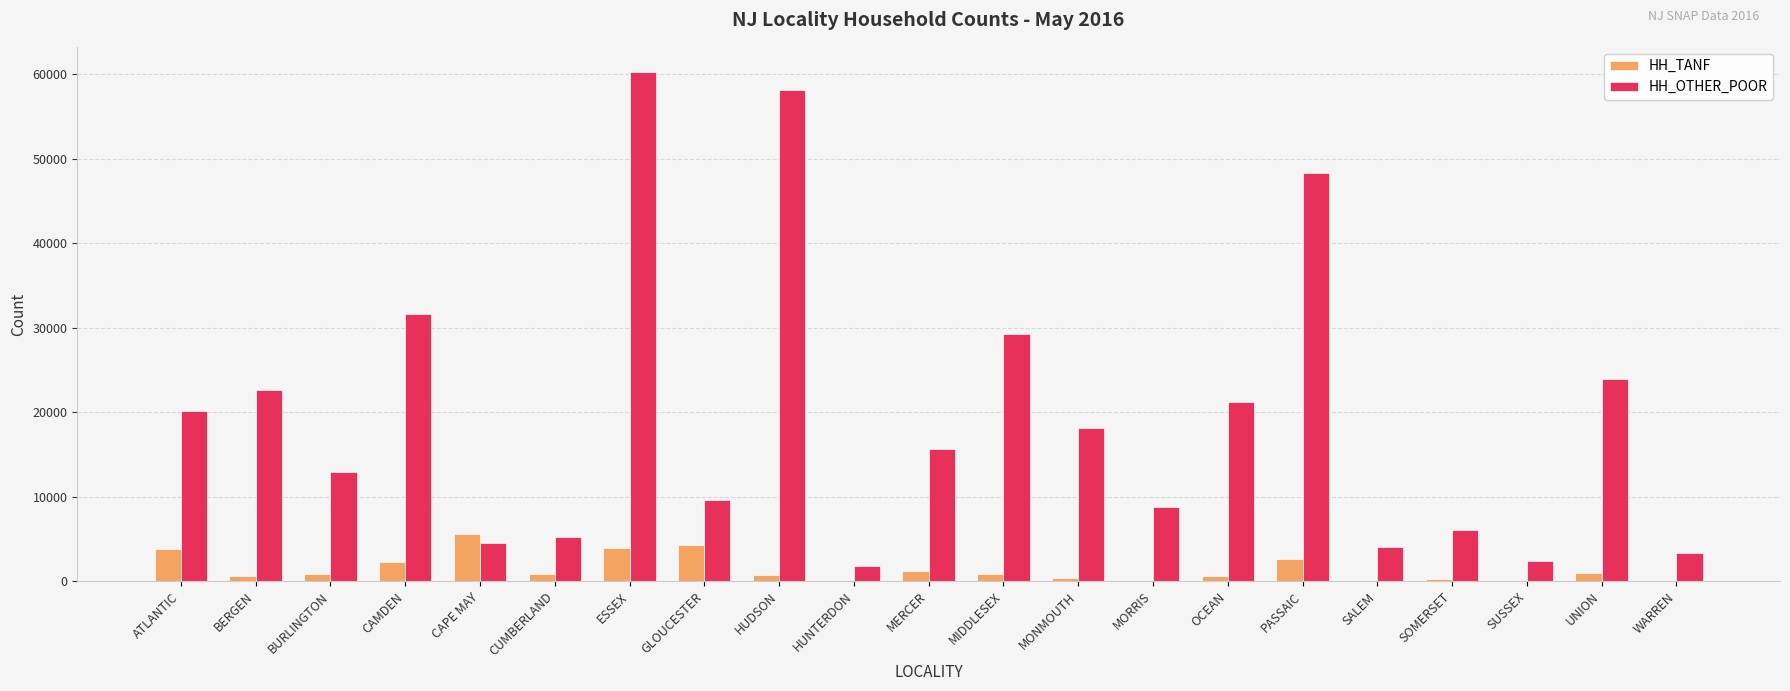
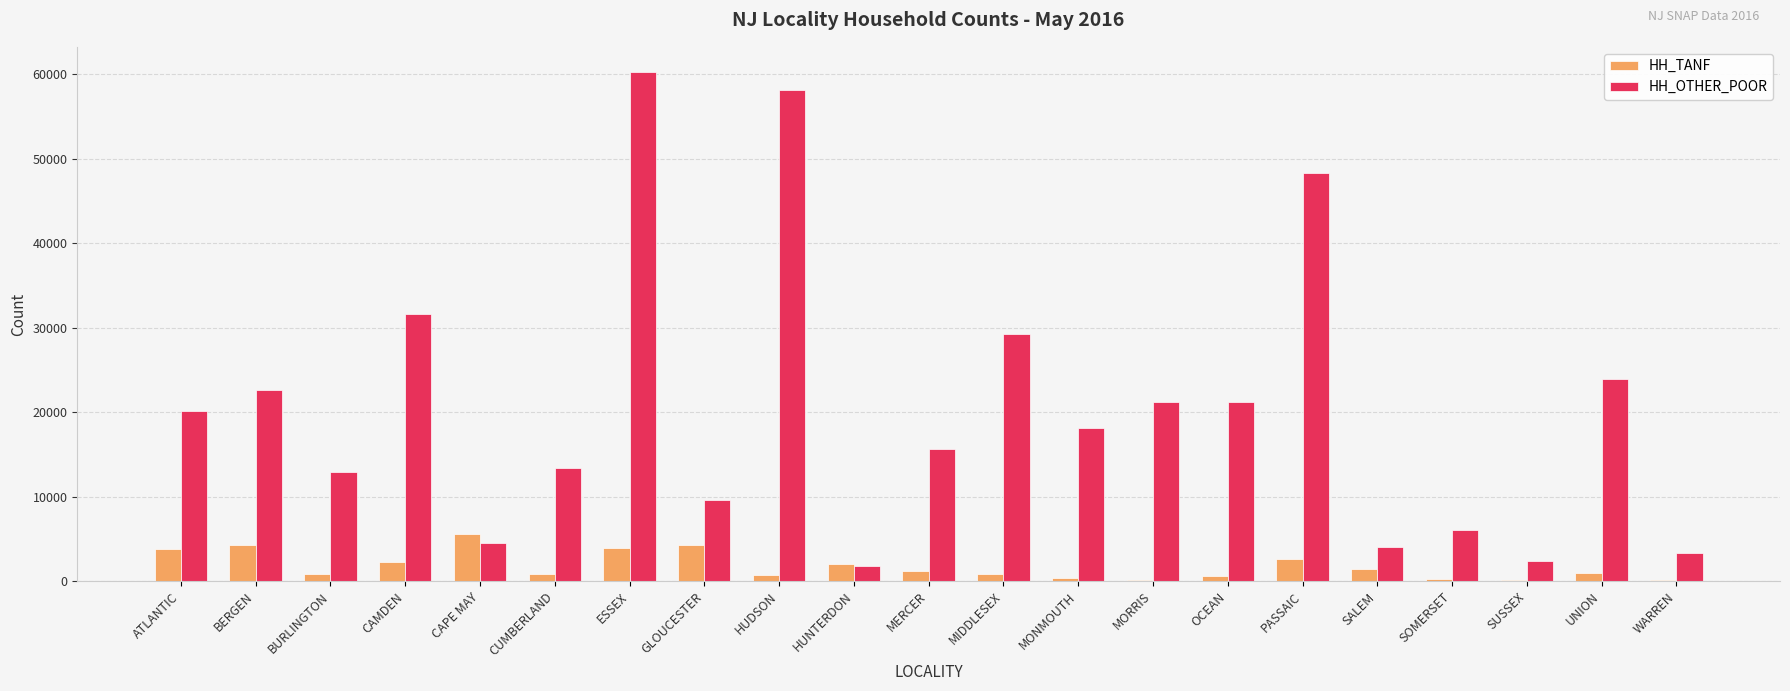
HH_TANF, BERGEN: 1000 -> 4000
HH_OTHER_POOR, CUMBERLAND: 5000 -> 13000
HH_TANF, HUNTERDON: 0 -> 2000
HH_OTHER_POOR, MORRIS: 9000 -> 21000
HH_TANF, SALEM: 0 -> 1000
